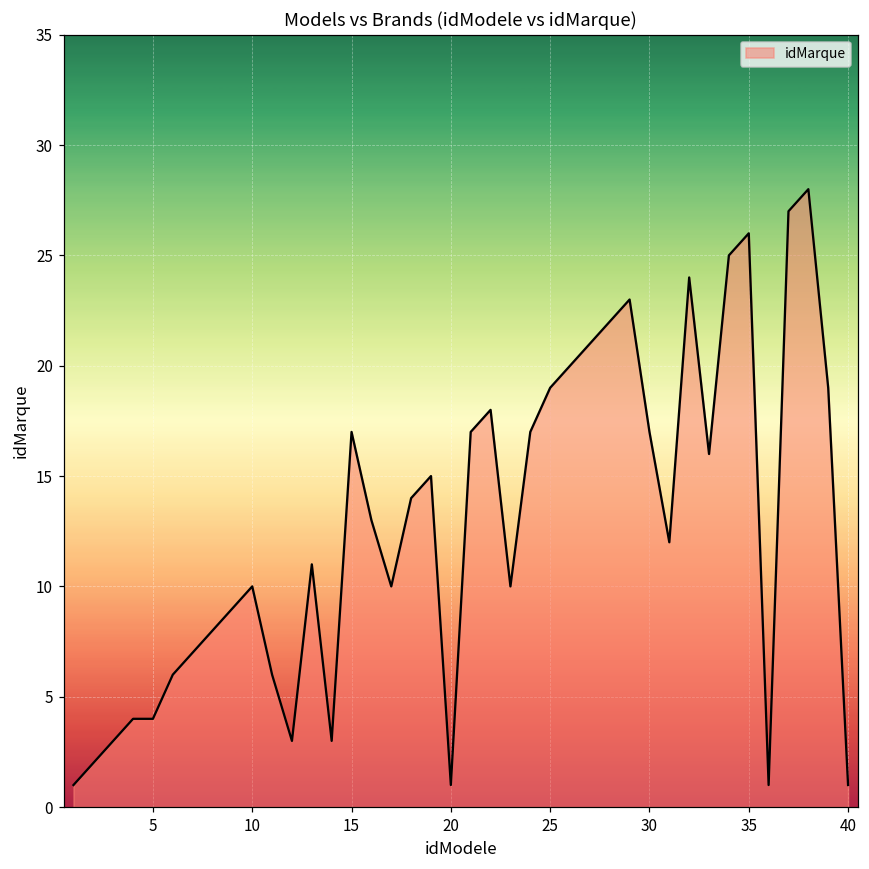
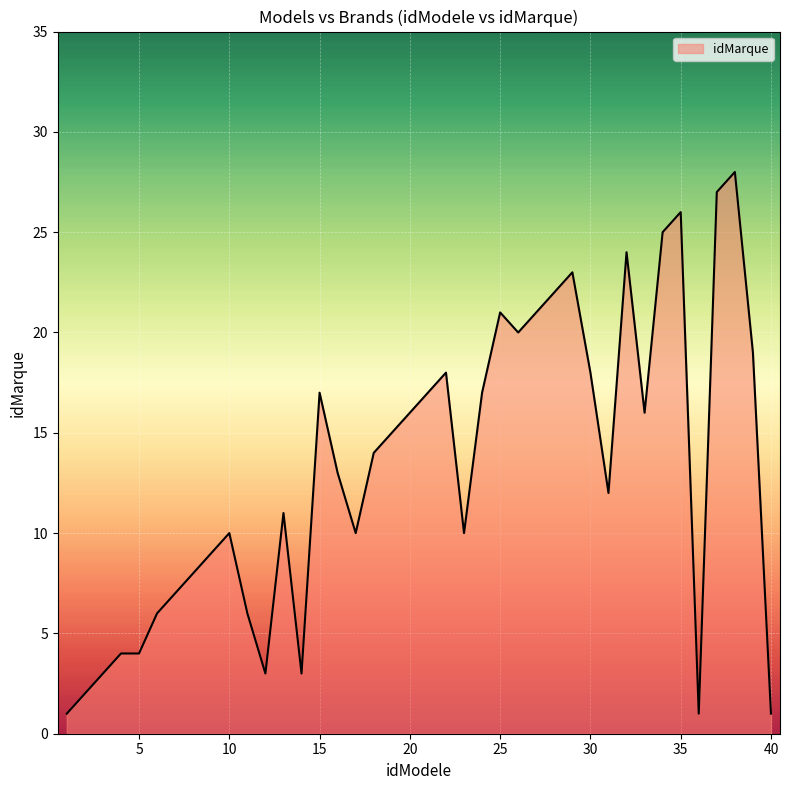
20: 1 -> 16
25: 19 -> 21
30: 17 -> 18
